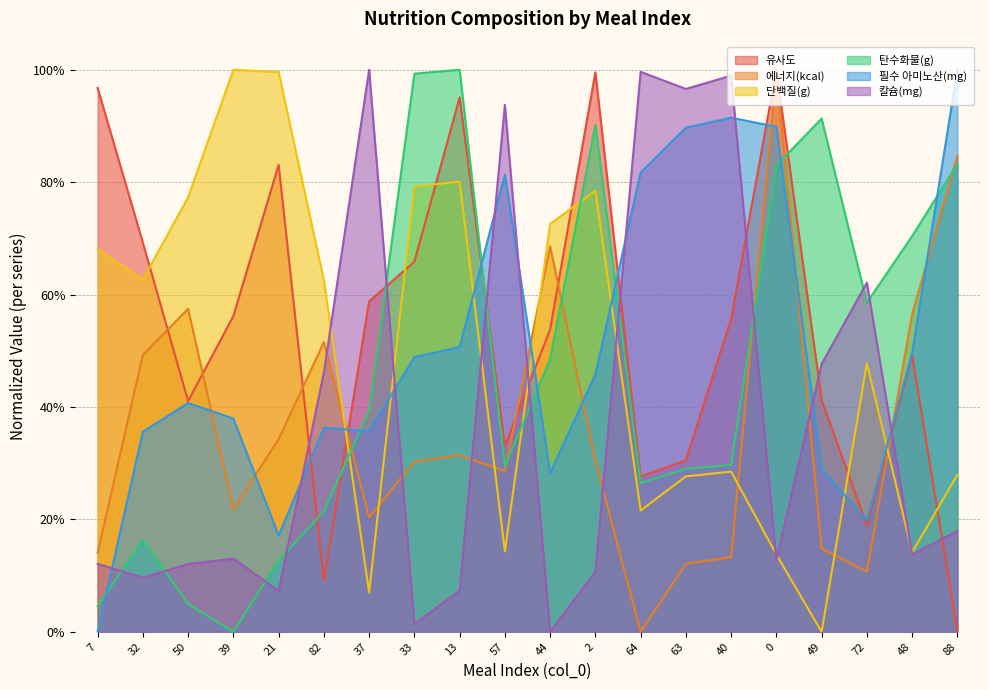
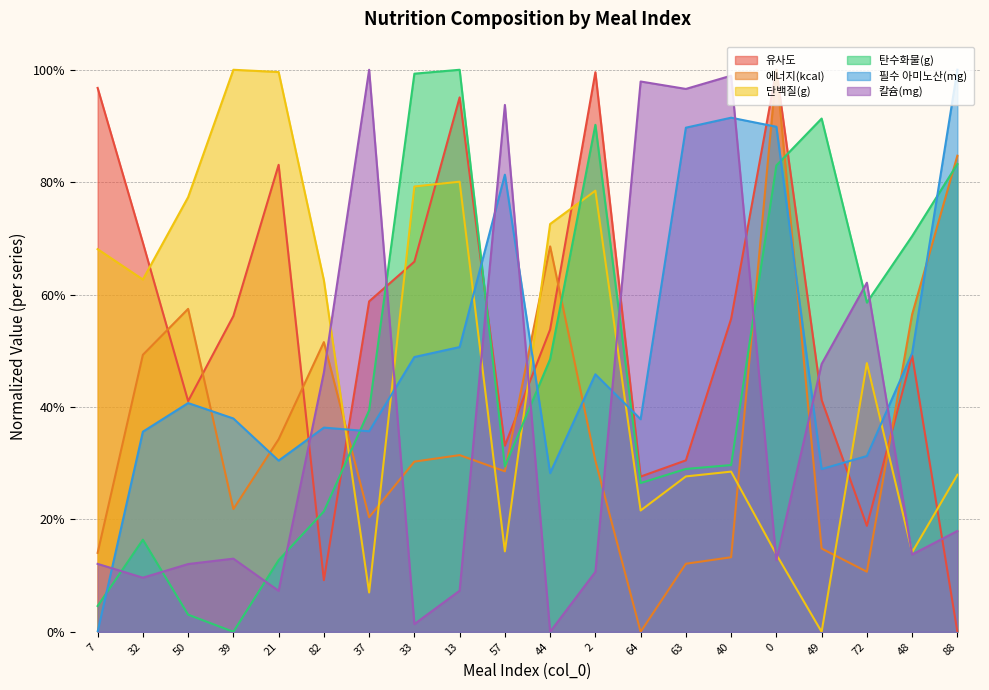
탄수화물(g), 50: 5% -> 3%
필수 아미노산(mg), 21: 17% -> 30%
필수 아미노산(mg), 64: 82% -> 38%
칼슘(mg), 64: 100% -> 98%
필수 아미노산(mg), 72: 20% -> 31%
